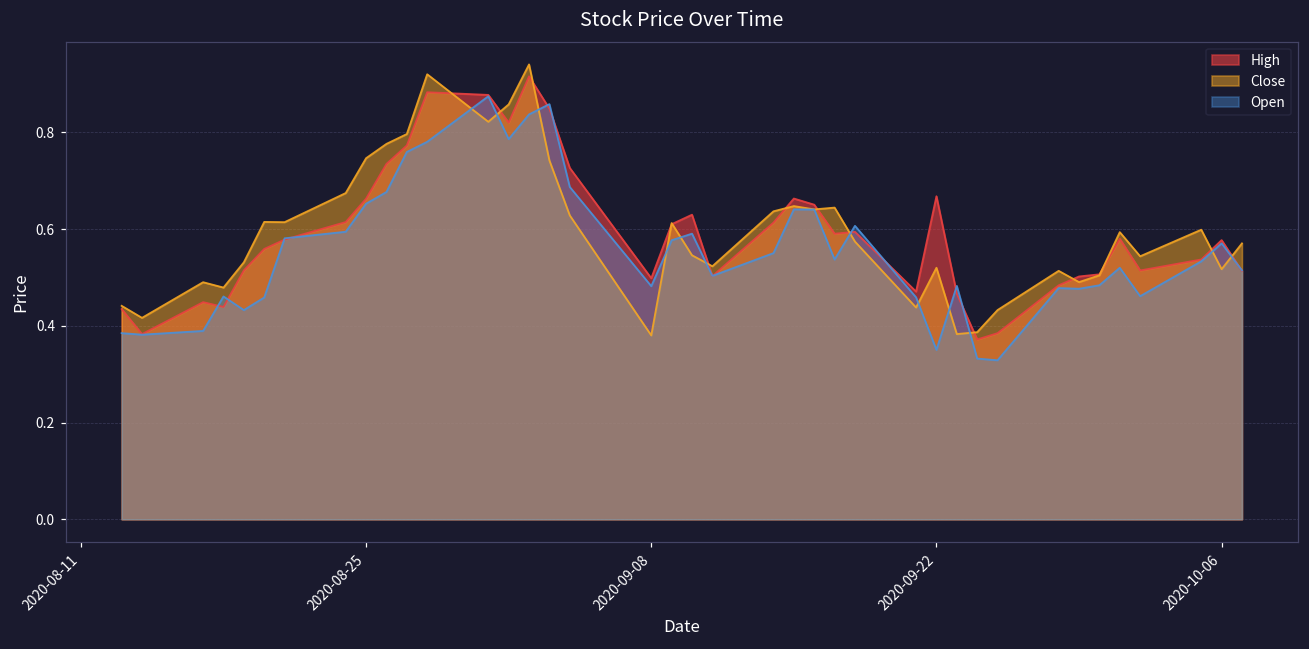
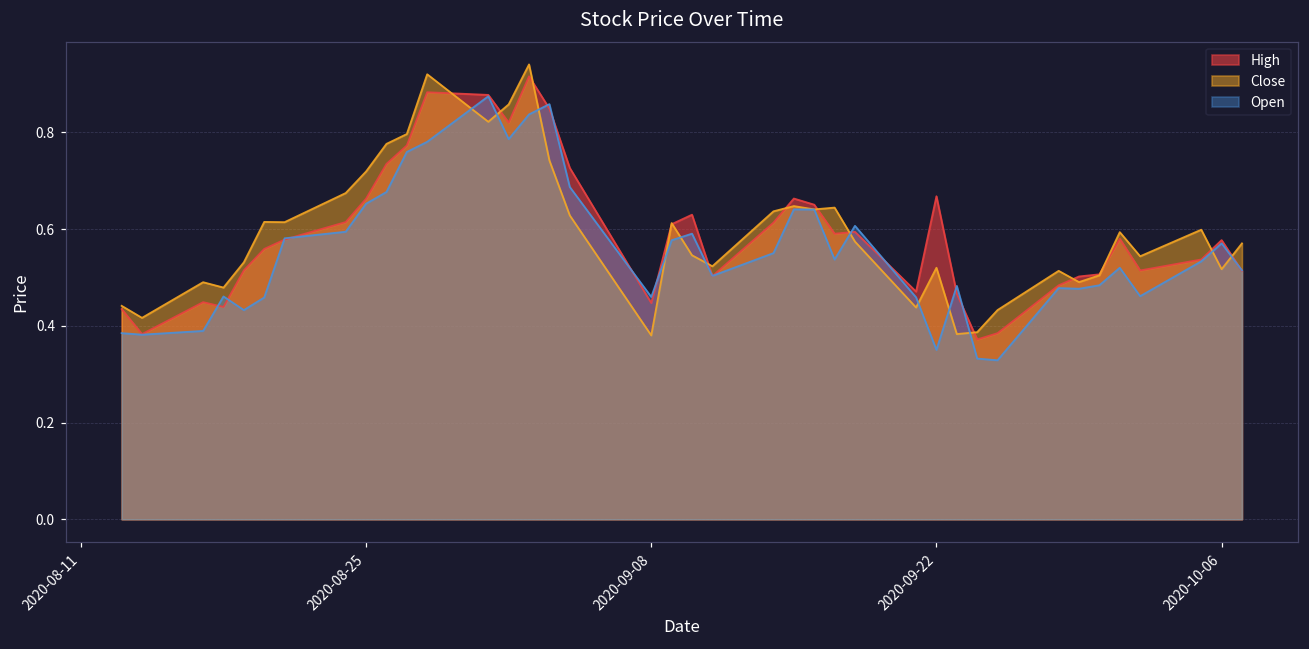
Close, 2020-08-25: 0.75 -> 0.72
High, 2020-09-08: 0.50 -> 0.45
Open, 2020-09-08: 0.48 -> 0.46
